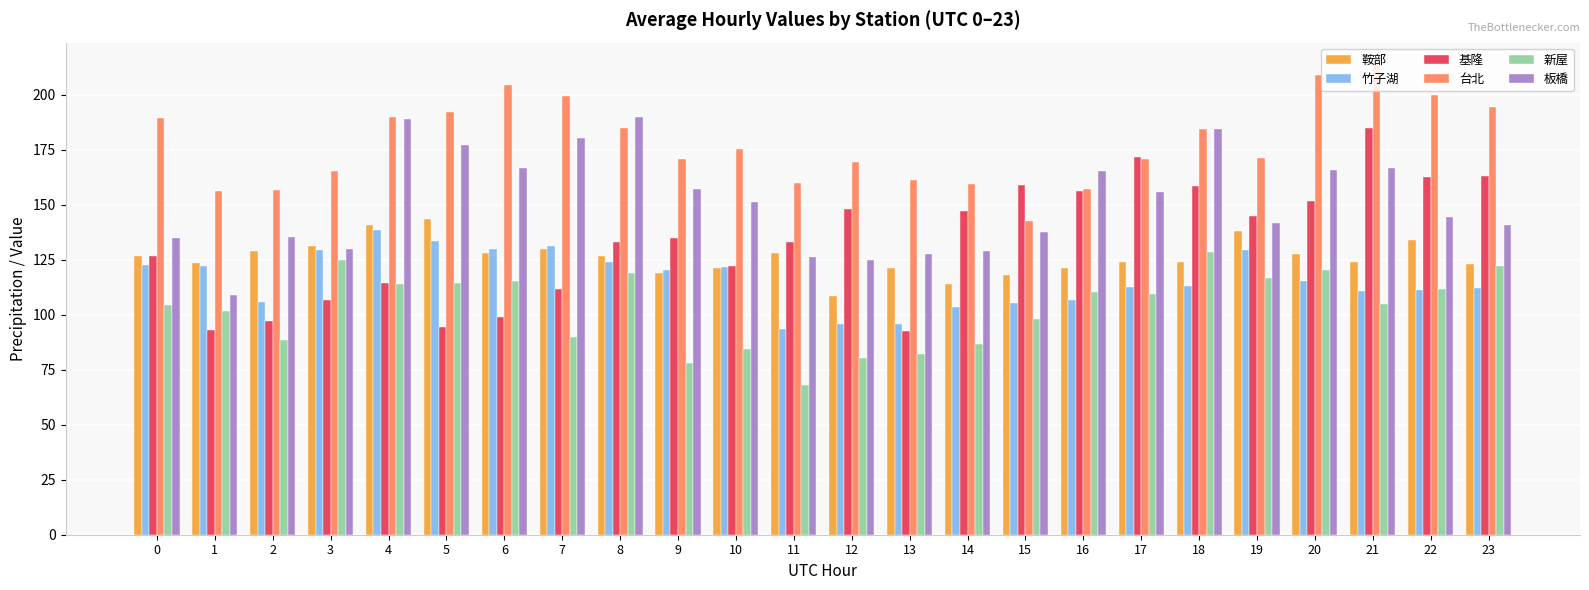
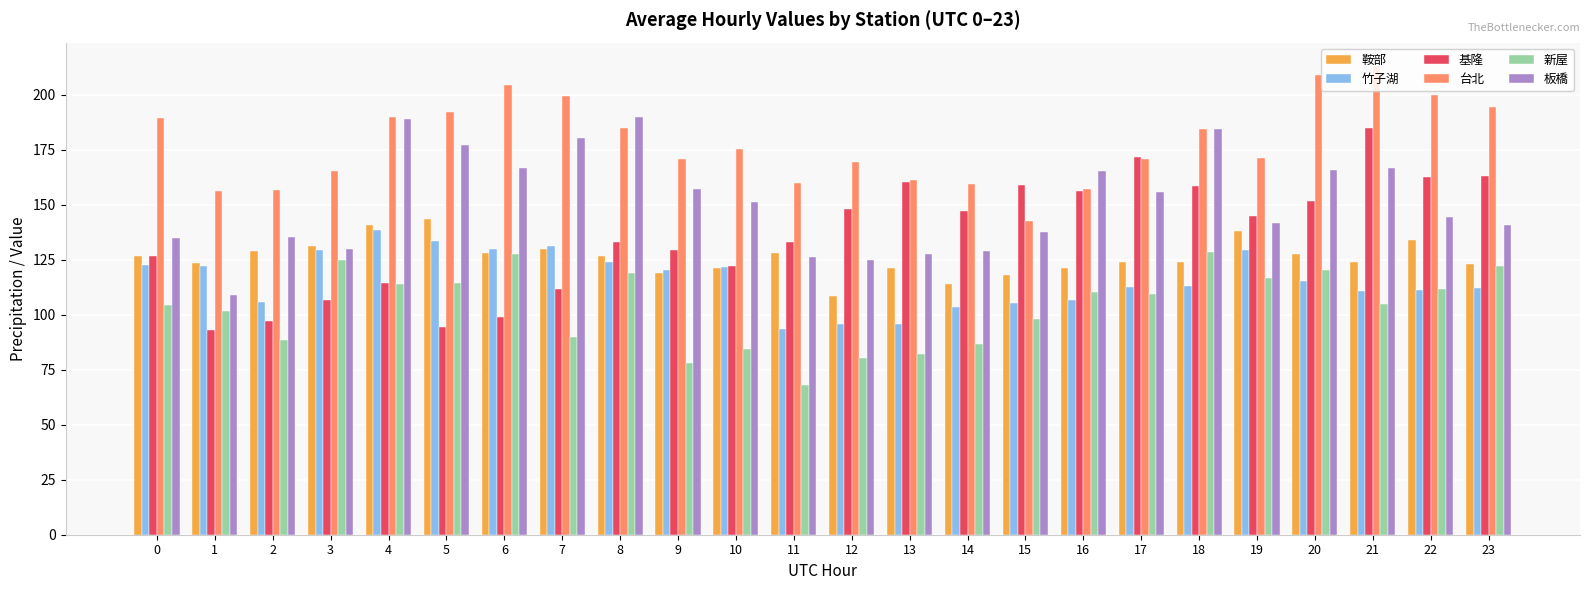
新屋, 6: 115 -> 128
基隆, 9: 135 -> 130
基隆, 13: 93 -> 160
